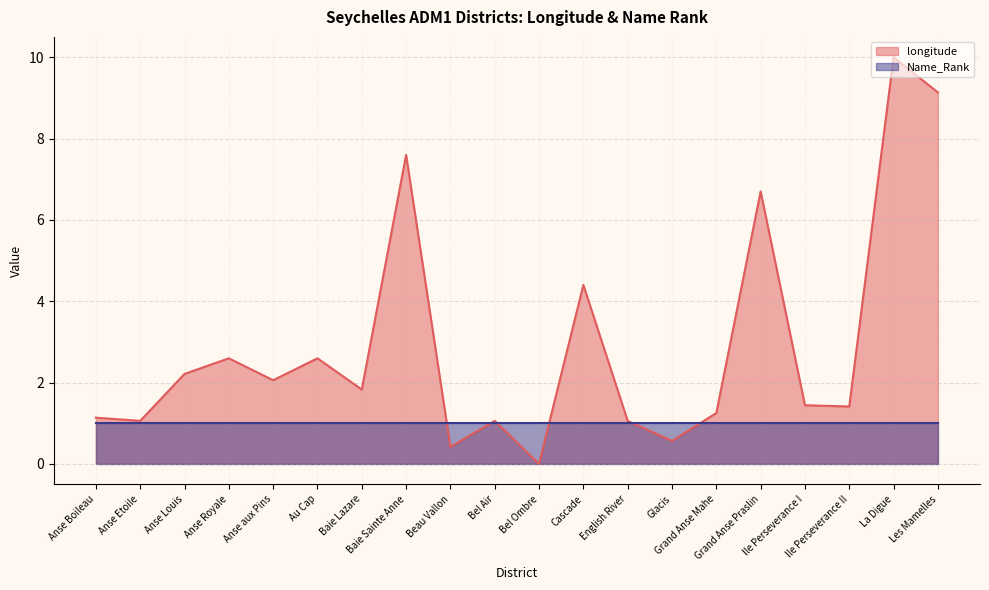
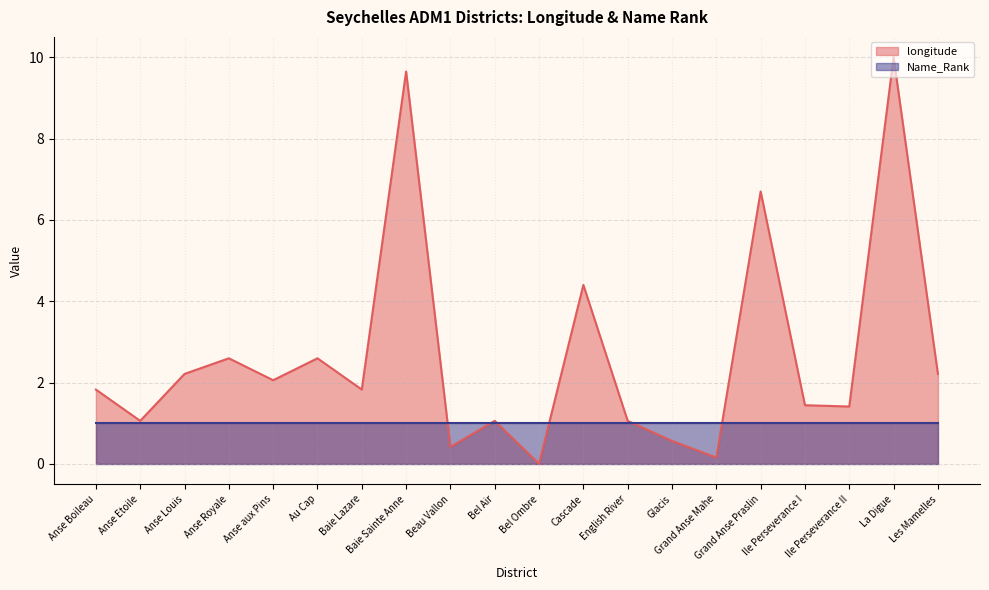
longitude, Anse Boileau: 1.1 -> 1.8
longitude, Baie Sainte Anne: 7.6 -> 9.6
longitude, Grand Anse Mahe: 1.2 -> 0.2
longitude, Les Mamelles: 9.1 -> 2.2
